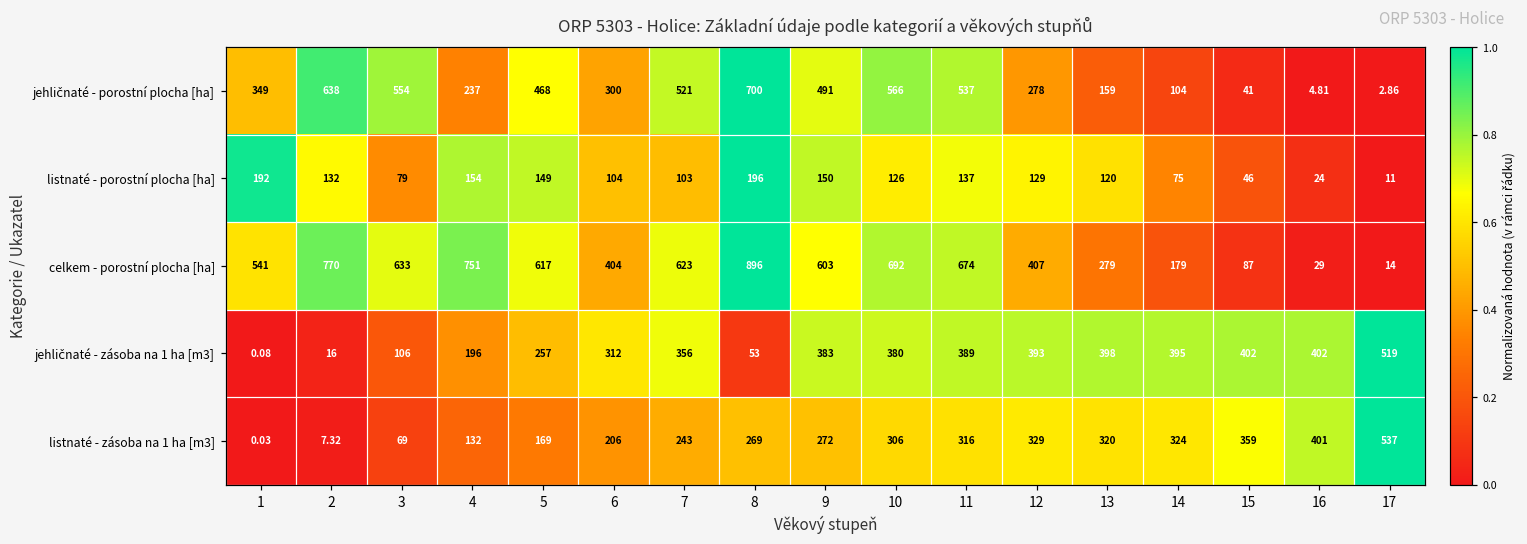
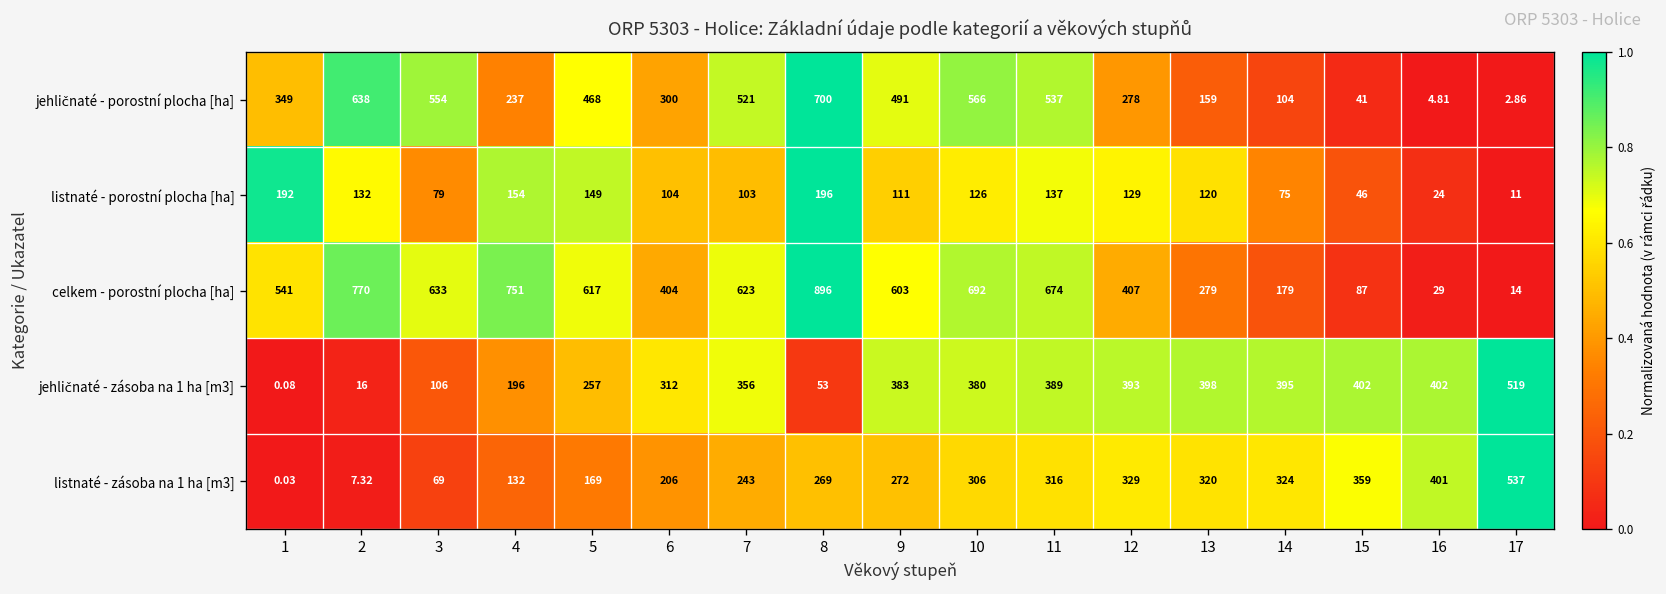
listnaté - porostní plocha [ha], 9: 150 -> 111
